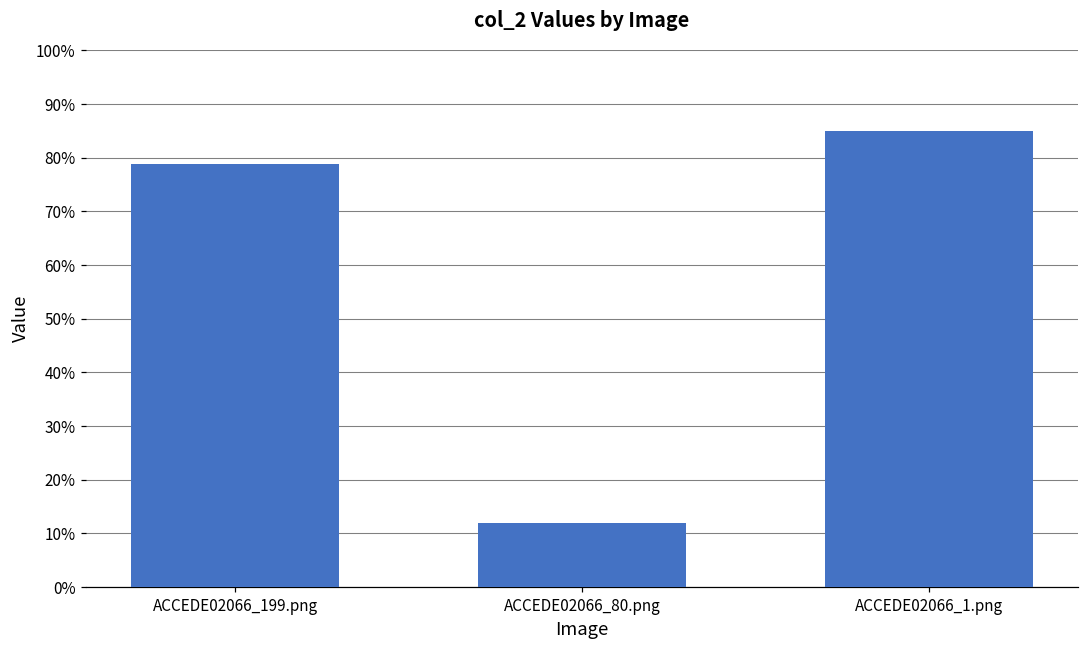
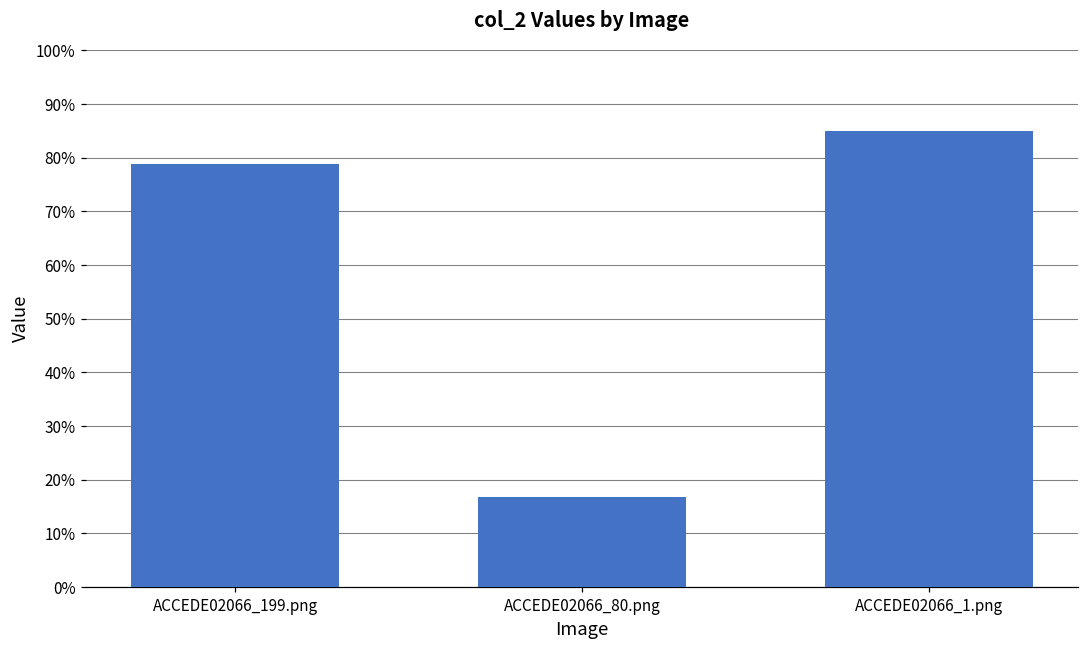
ACCEDE02066_80.png: 12% -> 17%
